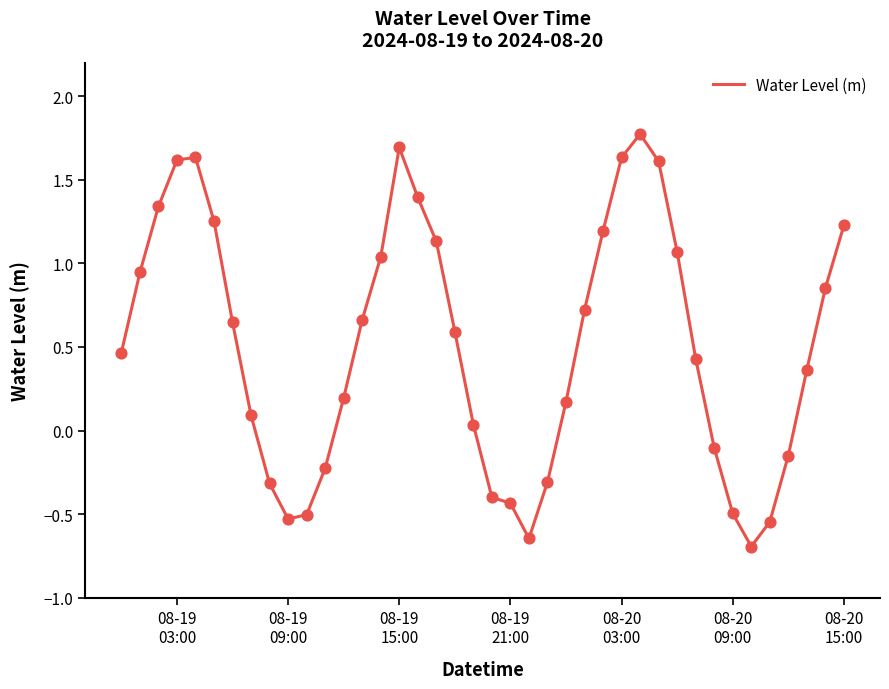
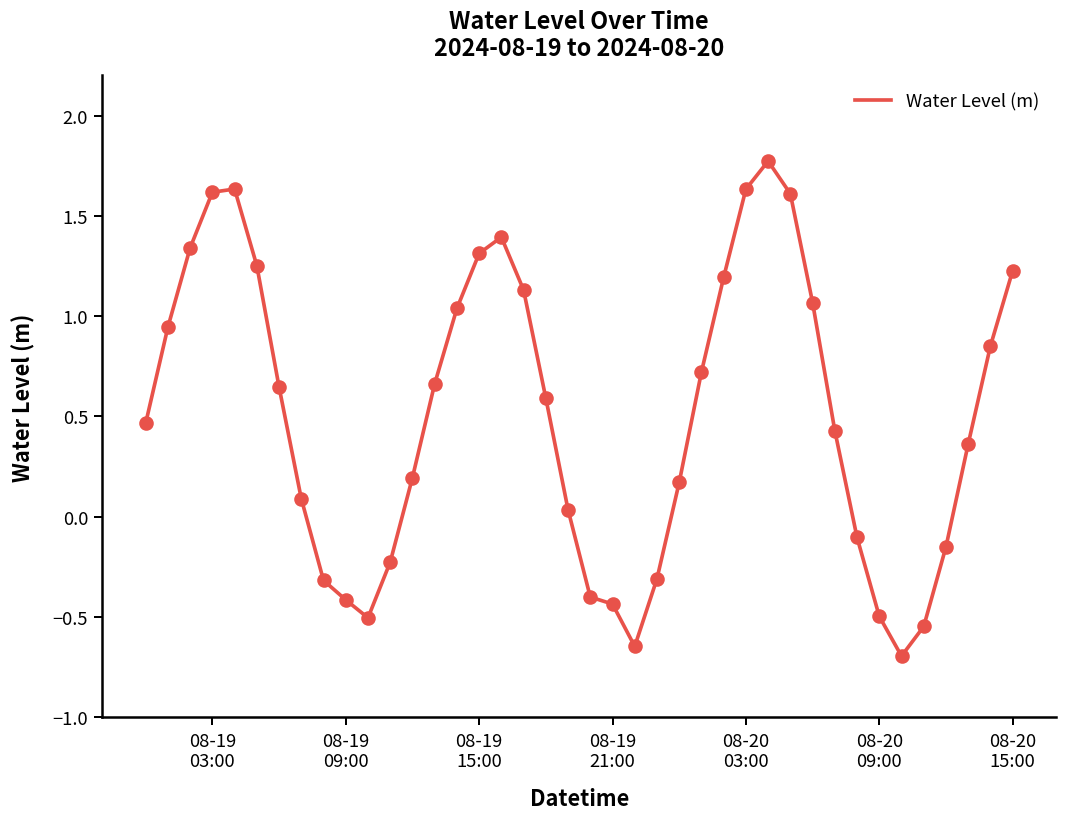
08-19 09:00: -0.53 -> -0.41
08-19 15:00: 1.69 -> 1.31
